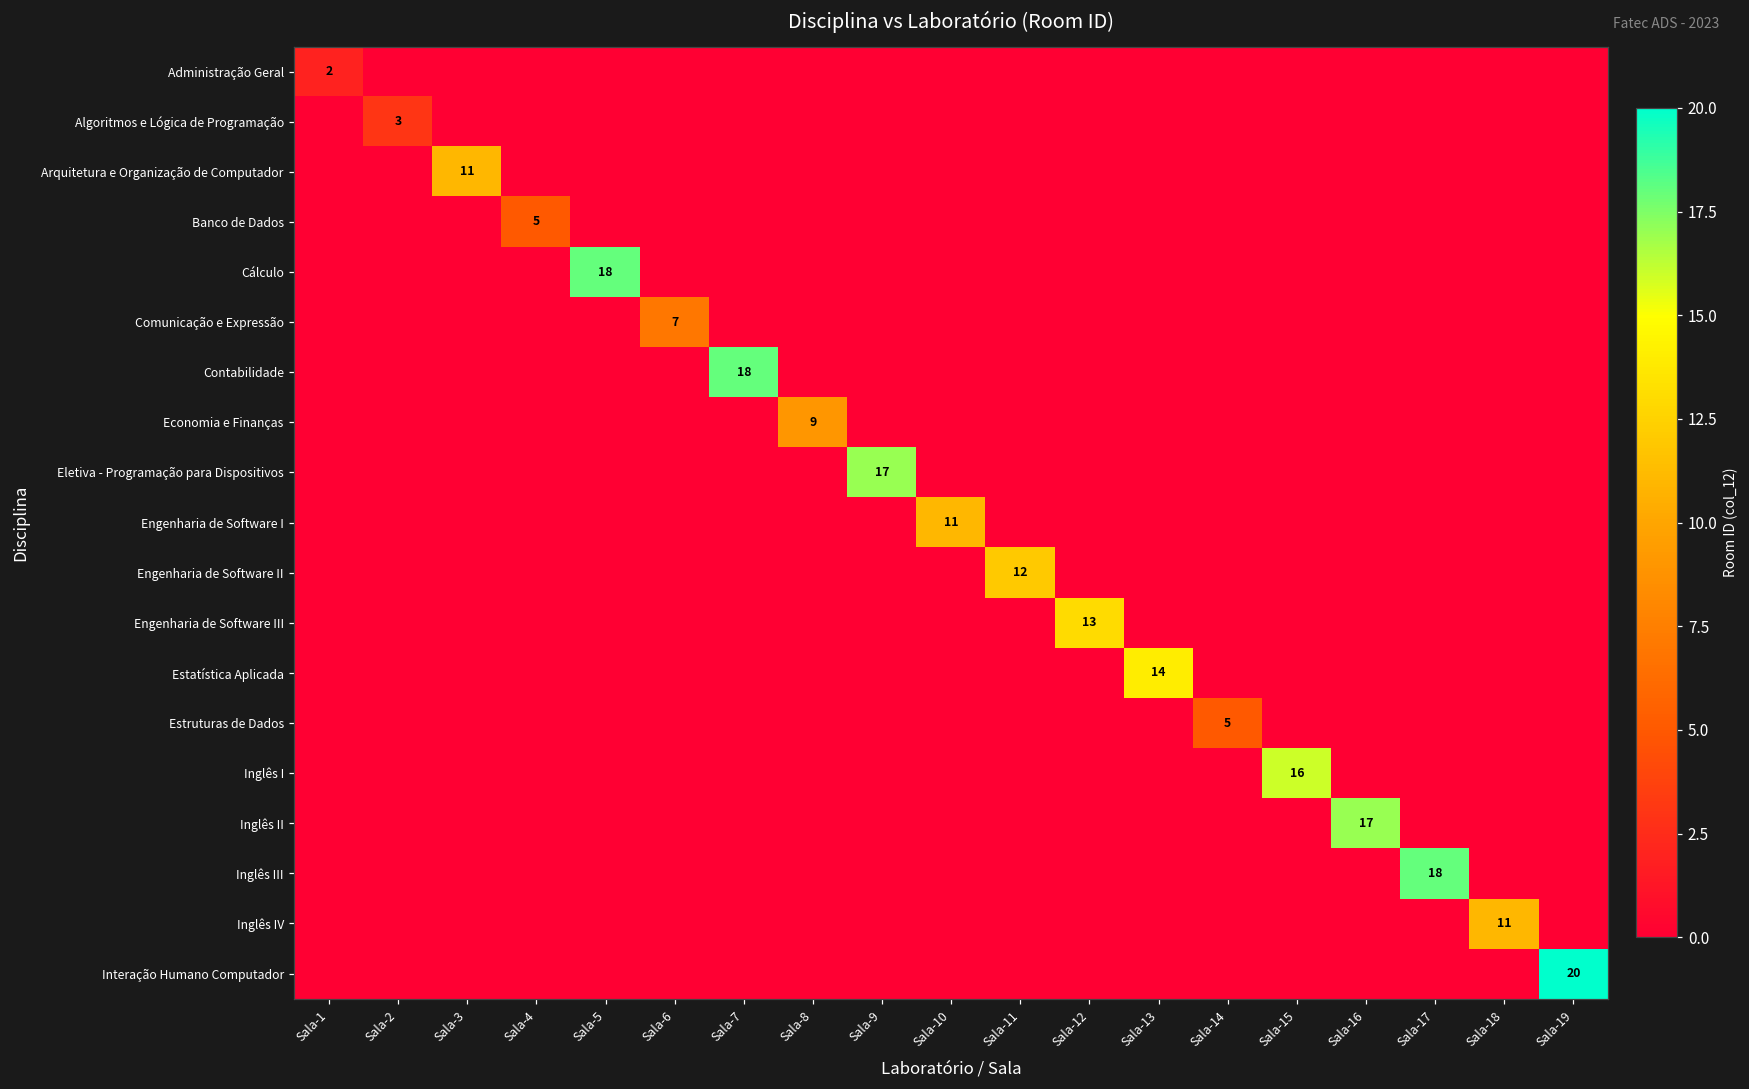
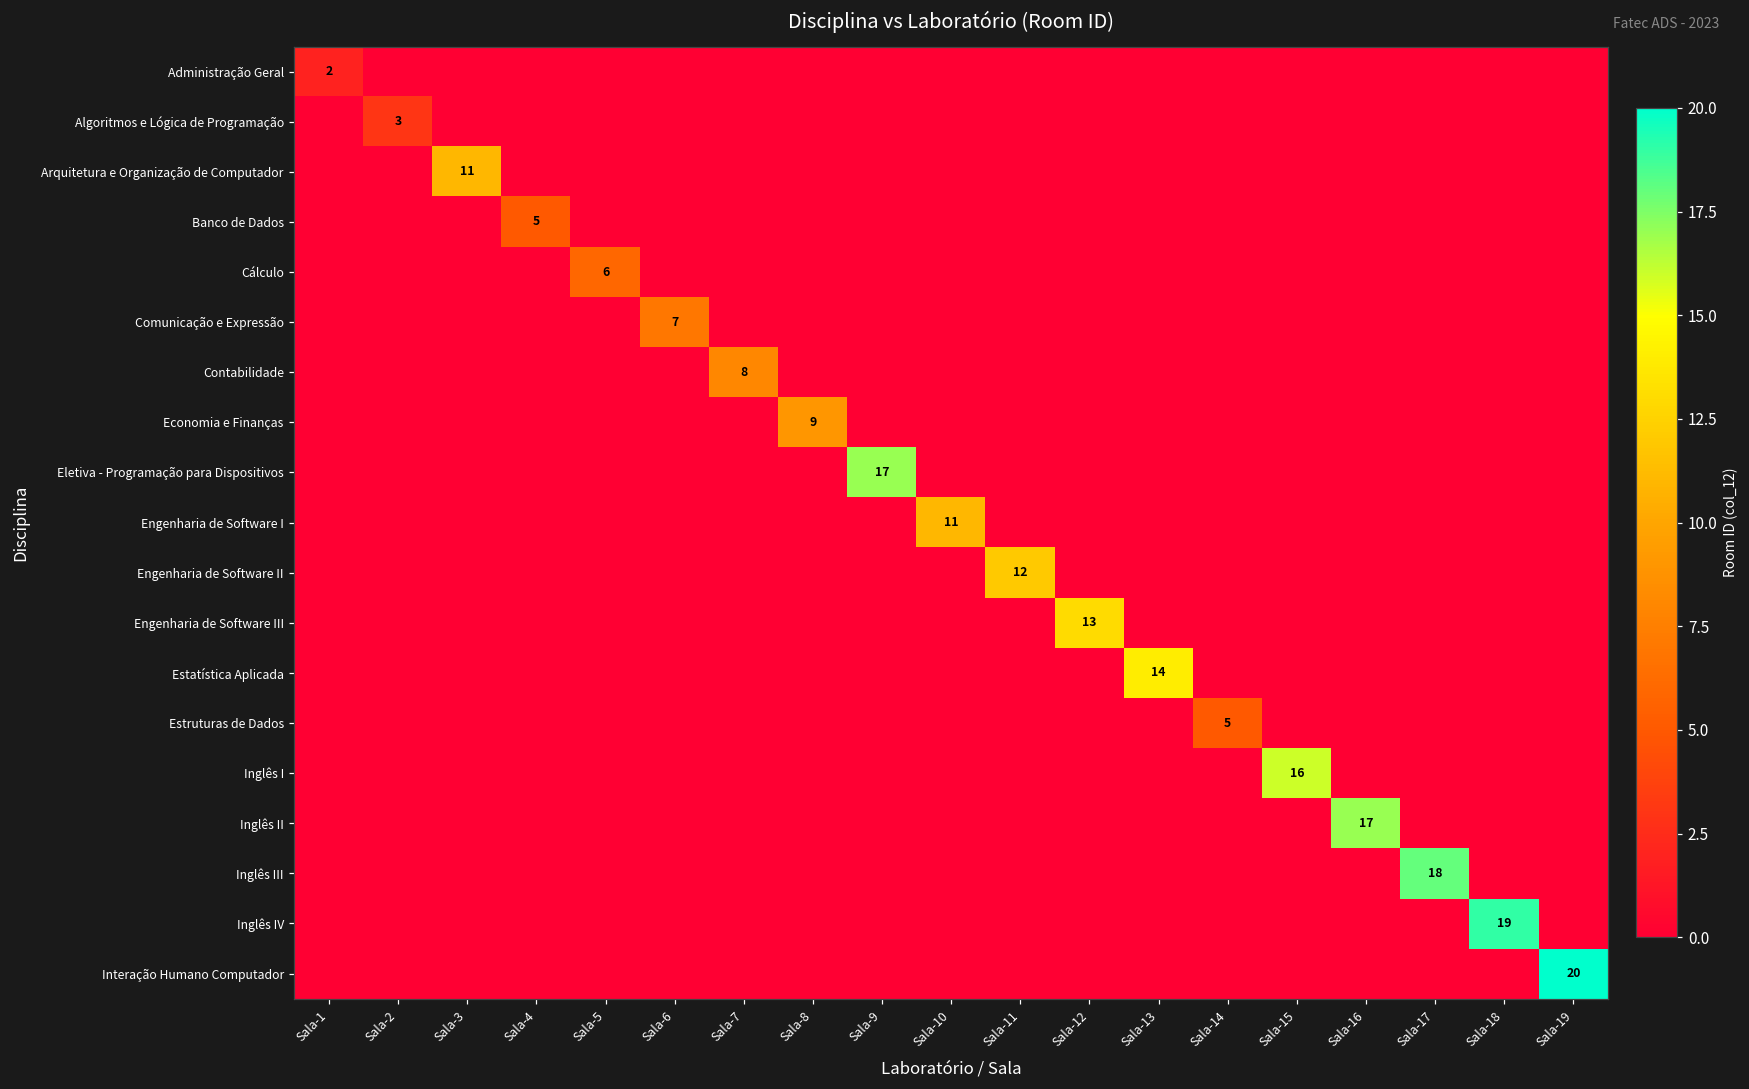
Cálculo, Sala-5: 18 -> 6
Contabilidade, Sala-7: 18 -> 8
Inglês IV, Sala-18: 11 -> 19
